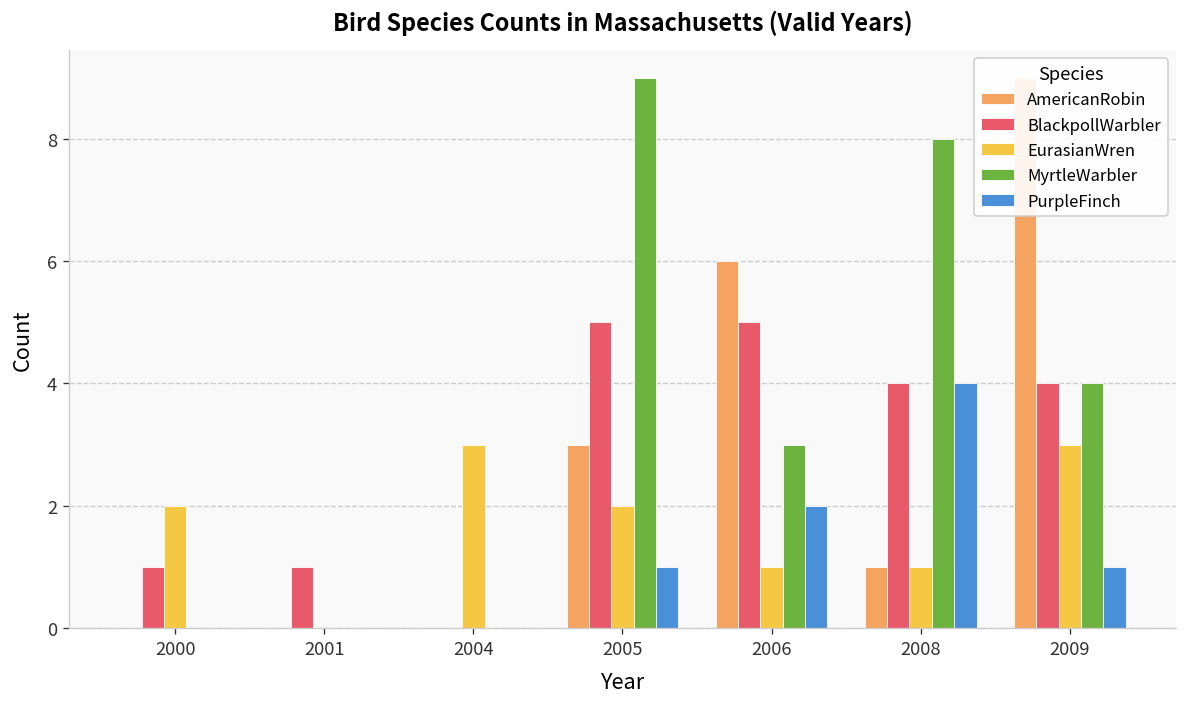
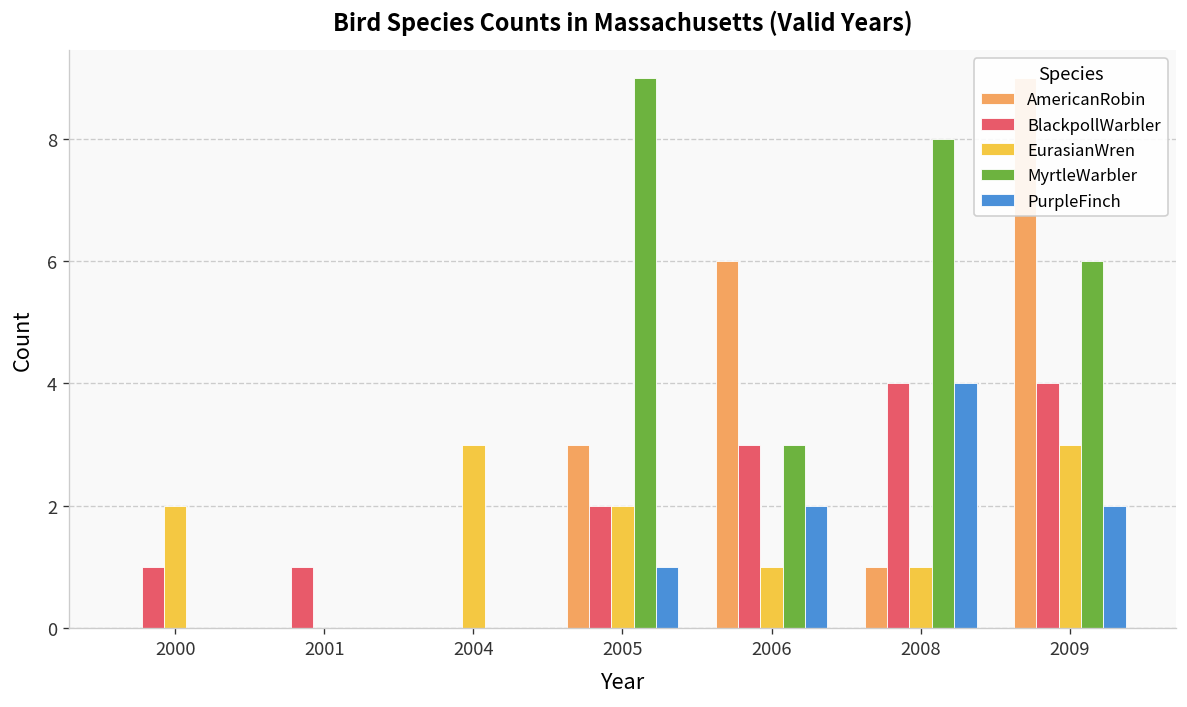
BlackpollWarbler, 2005: 5 -> 2
BlackpollWarbler, 2006: 5 -> 3
MyrtleWarbler, 2009: 4 -> 6
PurpleFinch, 2009: 1 -> 2
